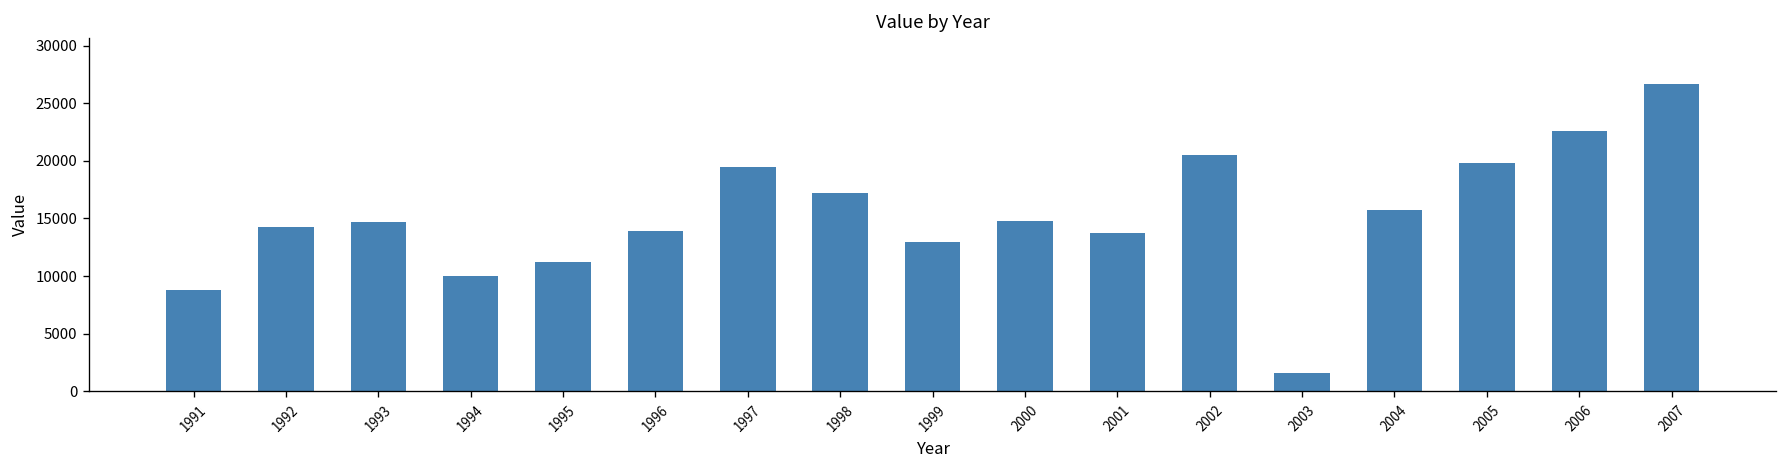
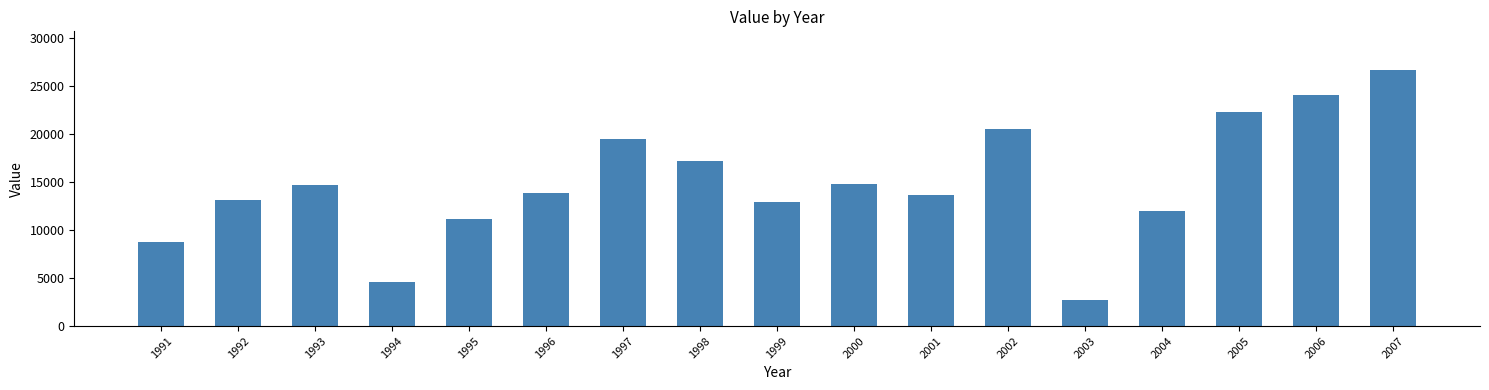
1992: 14000 -> 13000
1994: 10000 -> 5000
2003: 2000 -> 3000
2004: 16000 -> 12000
2005: 20000 -> 22000
2006: 23000 -> 24000
